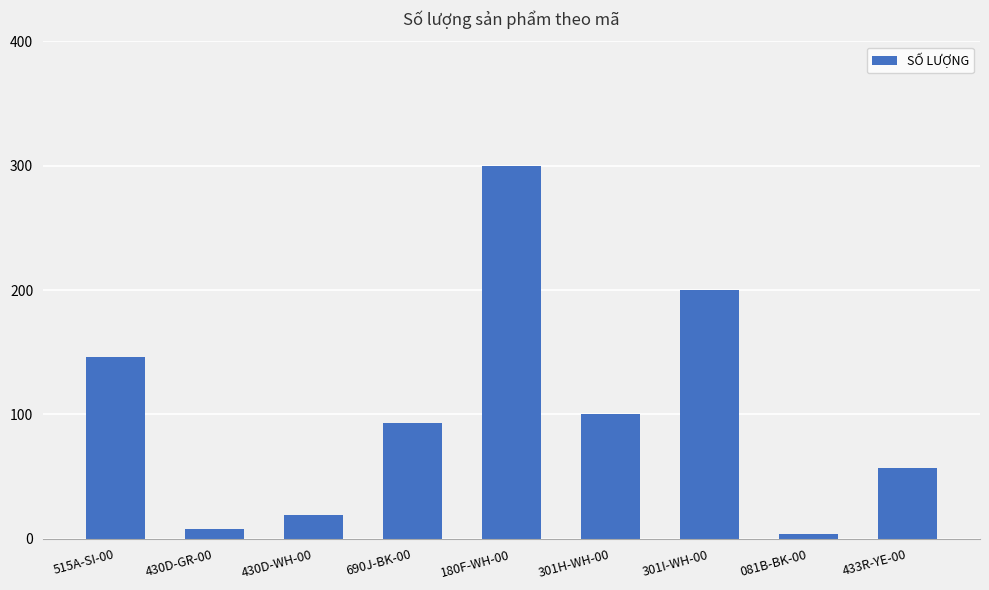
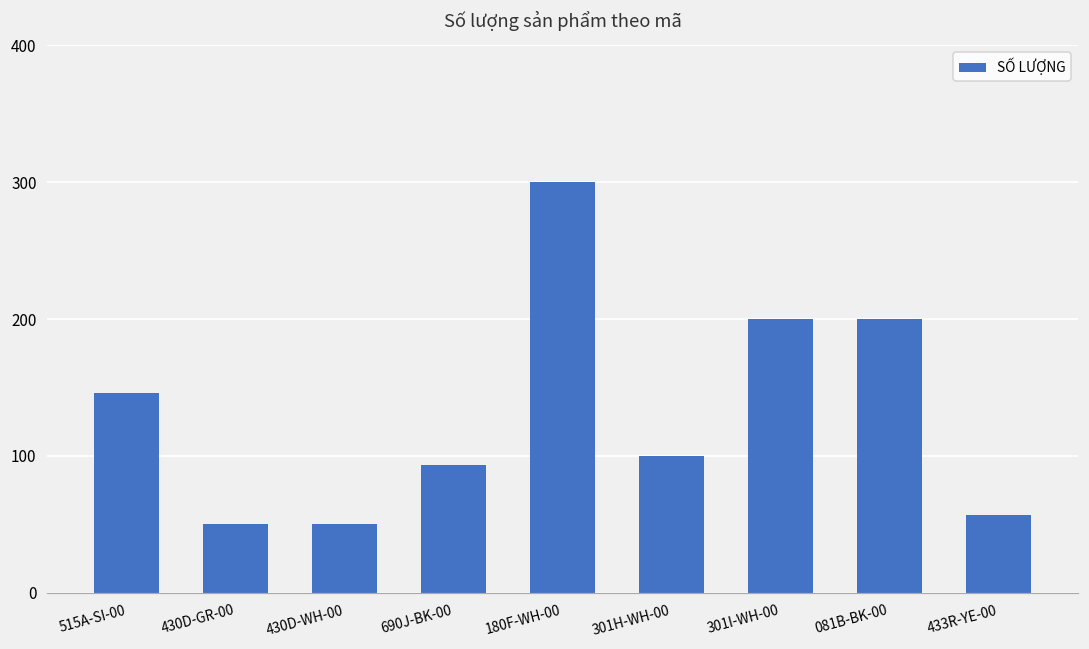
430D-GR-00: 8 -> 50
430D-WH-00: 19 -> 50
081B-BK-00: 4 -> 200
